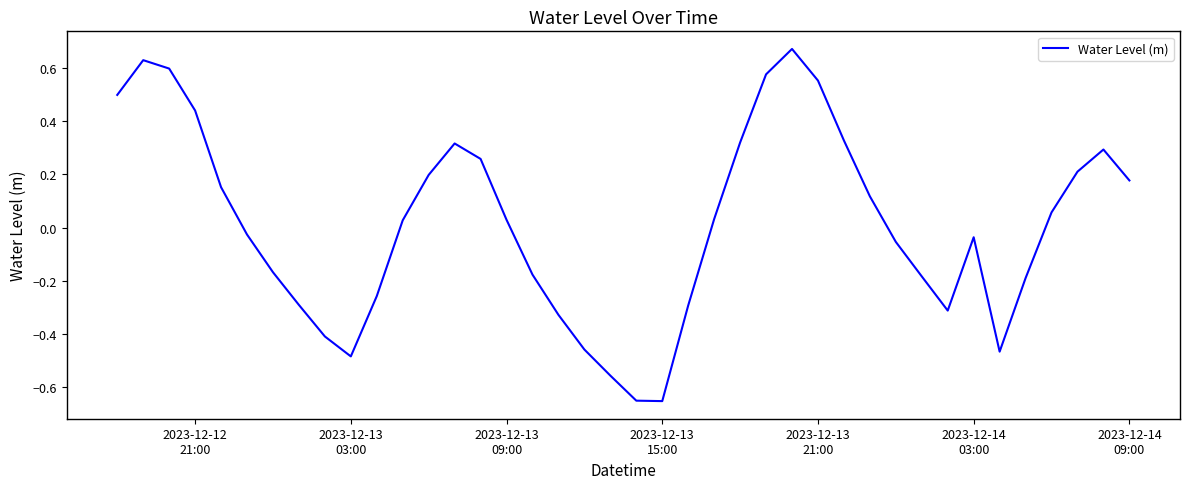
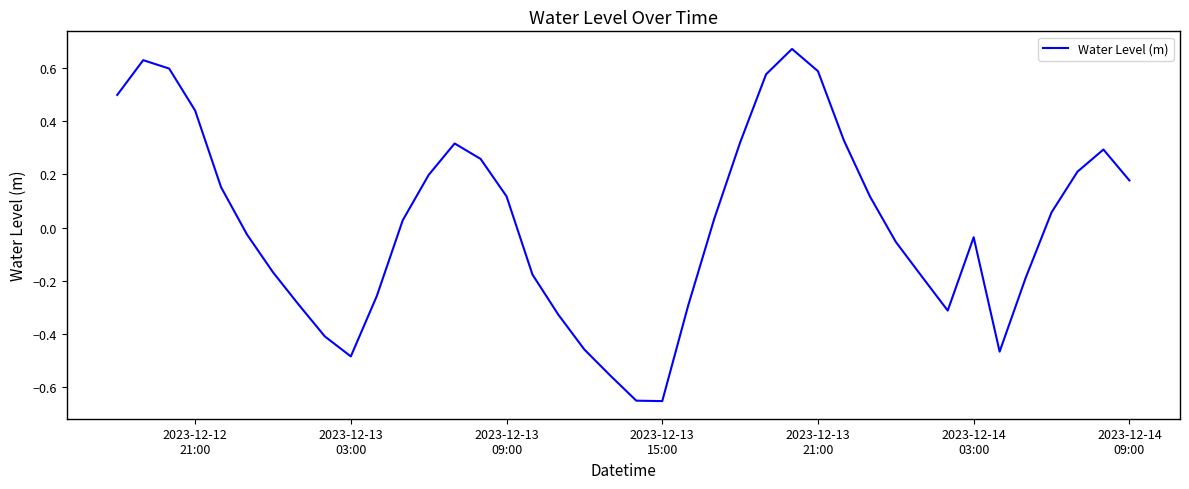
2023-12-13 09:00: 0.03 -> 0.12
2023-12-13 21:00: 0.55 -> 0.59
